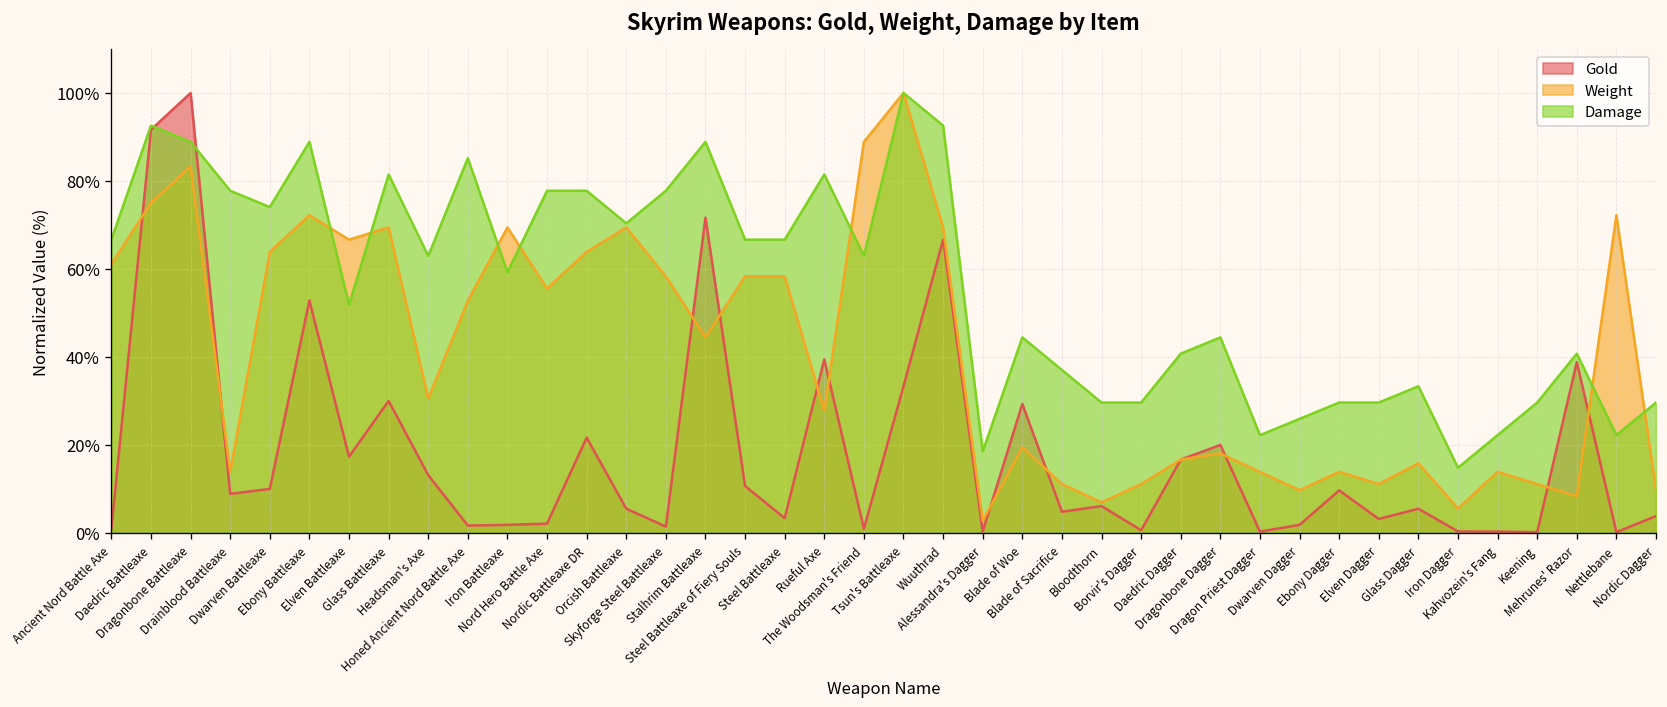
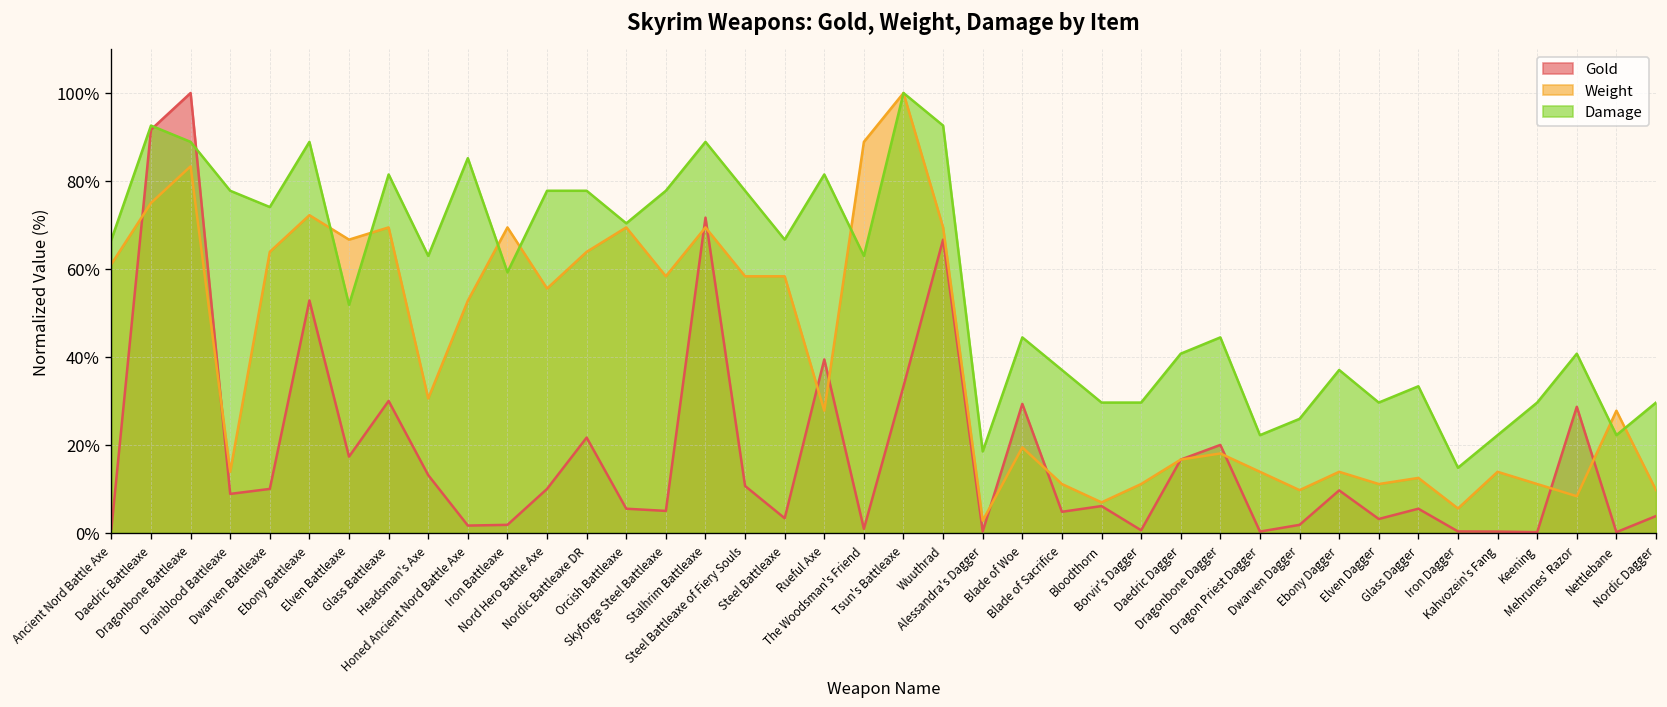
Gold, Nord Hero Battle Axe: 2% -> 10%
Gold, Skyforge Steel Battleaxe: 1% -> 5%
Weight, Stalhrim Battleaxe: 44% -> 69%
Damage, Steel Battleaxe of Fiery Souls: 67% -> 78%
Damage, Ebony Dagger: 30% -> 37%
Weight, Glass Dagger: 16% -> 13%
Gold, Mehrunes' Razor: 39% -> 29%
Weight, Nettlebane: 72% -> 28%
